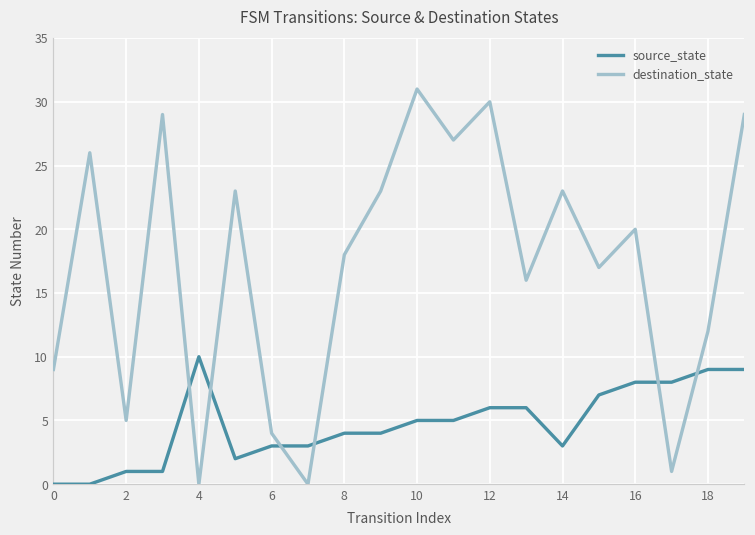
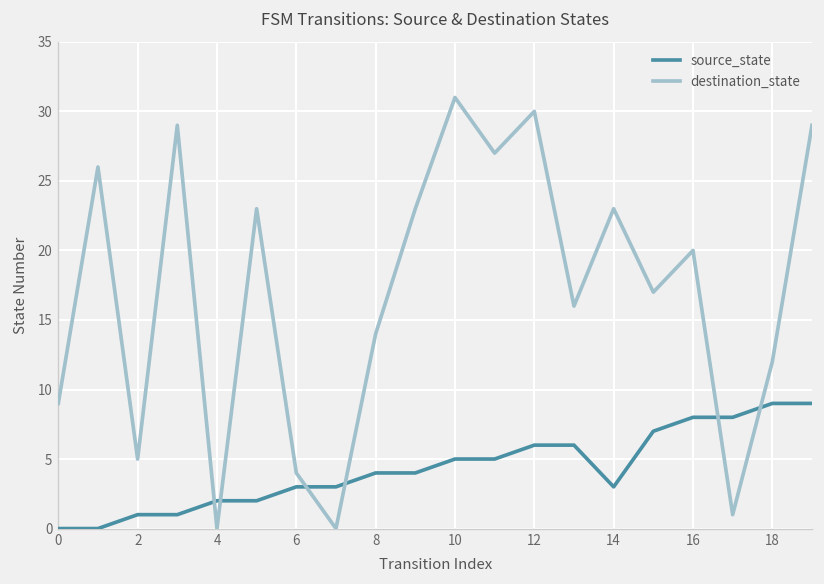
source_state, 4: 10 -> 2
destination_state, 8: 18 -> 14
